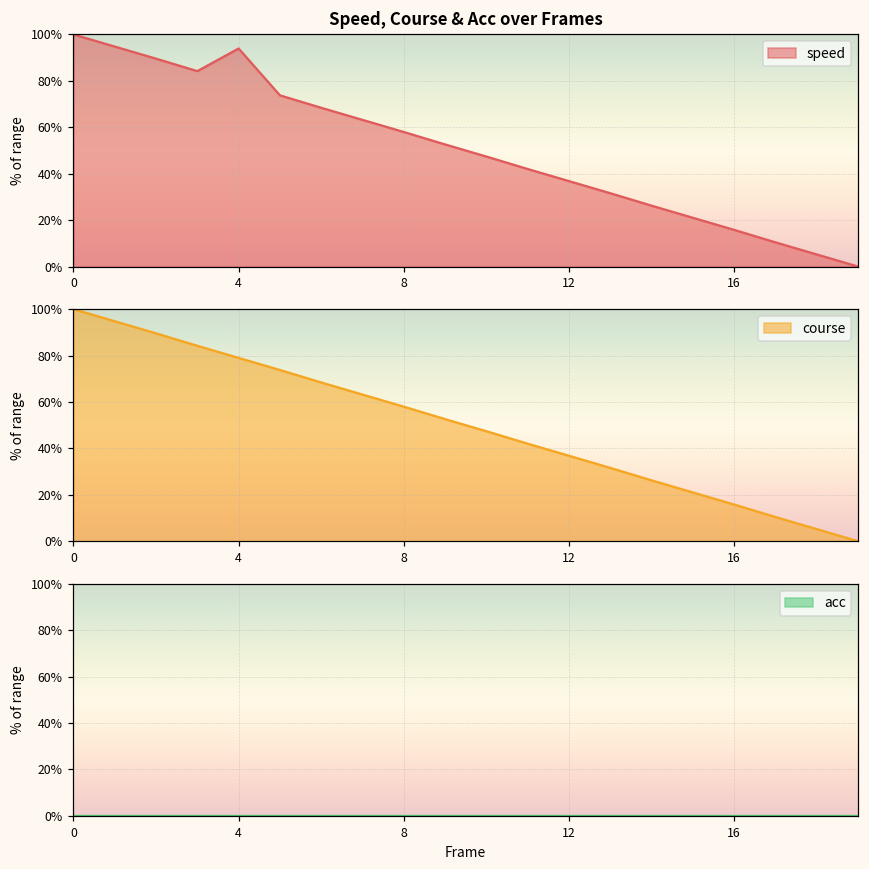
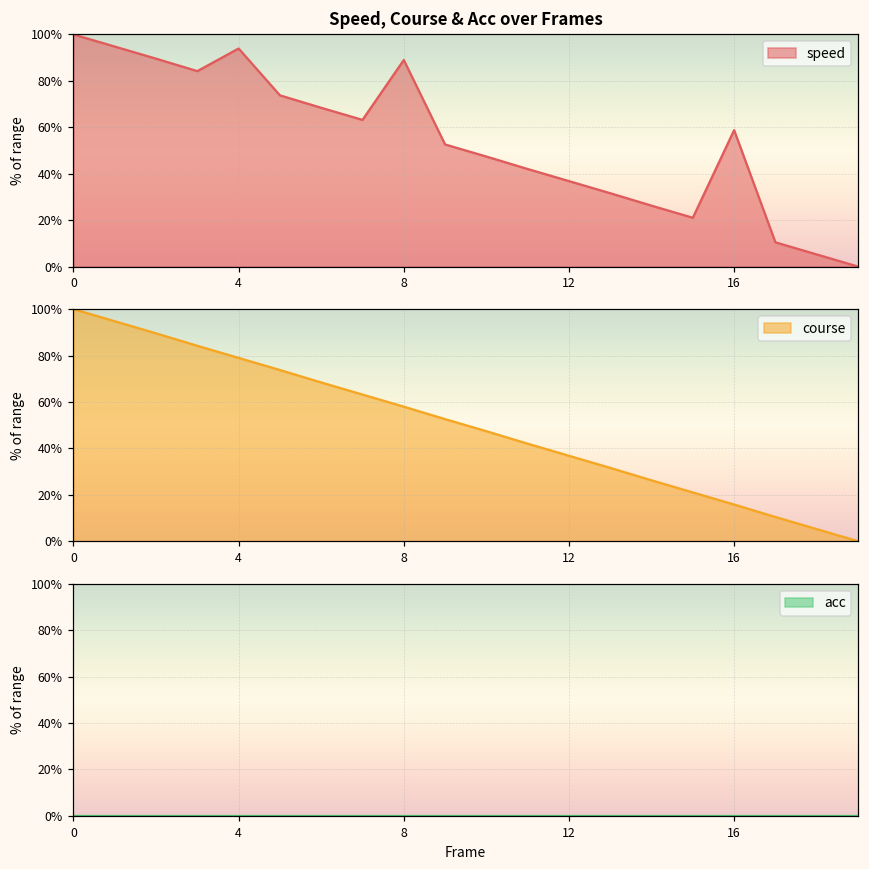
Speed, Course & Acc over Frames, 8: 58% -> 89%
Speed, Course & Acc over Frames, 16: 16% -> 59%
